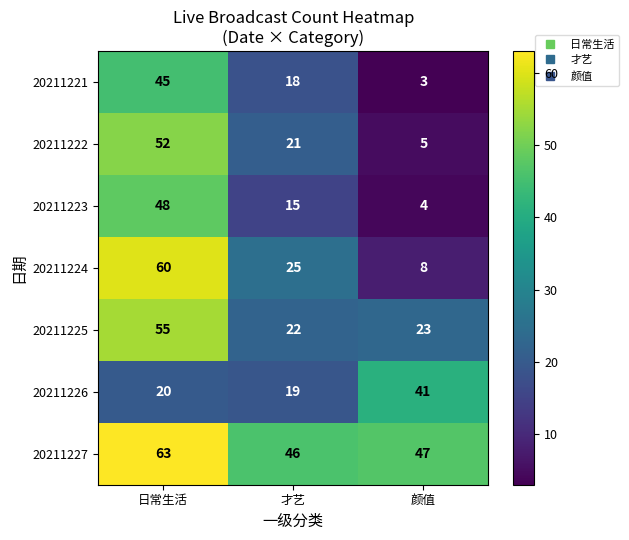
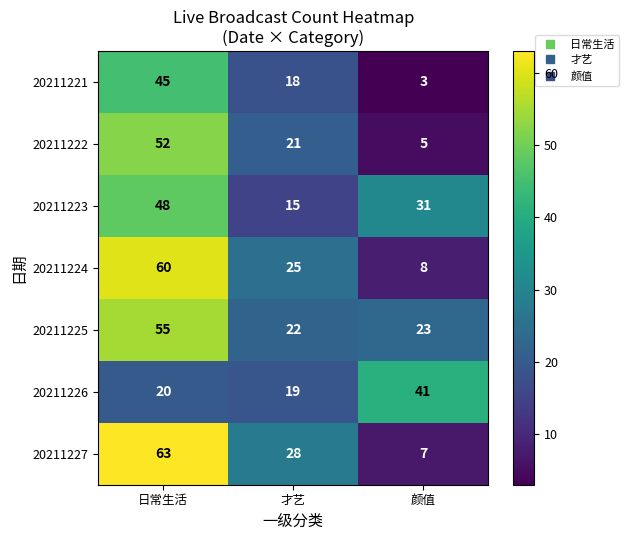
20211223, 颜值: 4 -> 31
20211227, 才艺: 46 -> 28
20211227, 颜值: 47 -> 7
